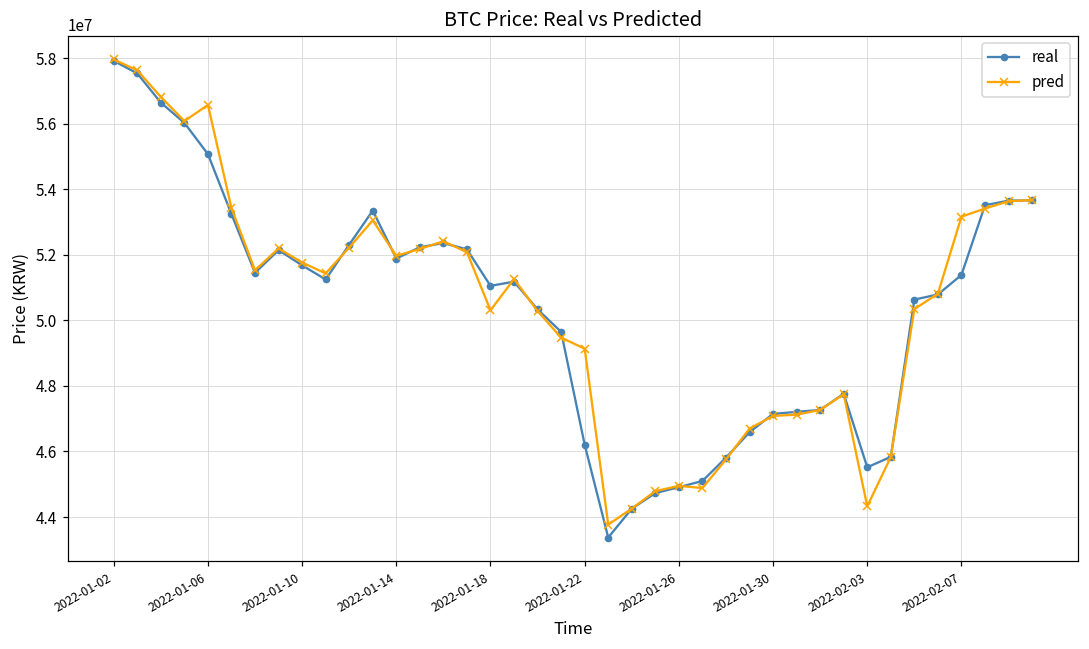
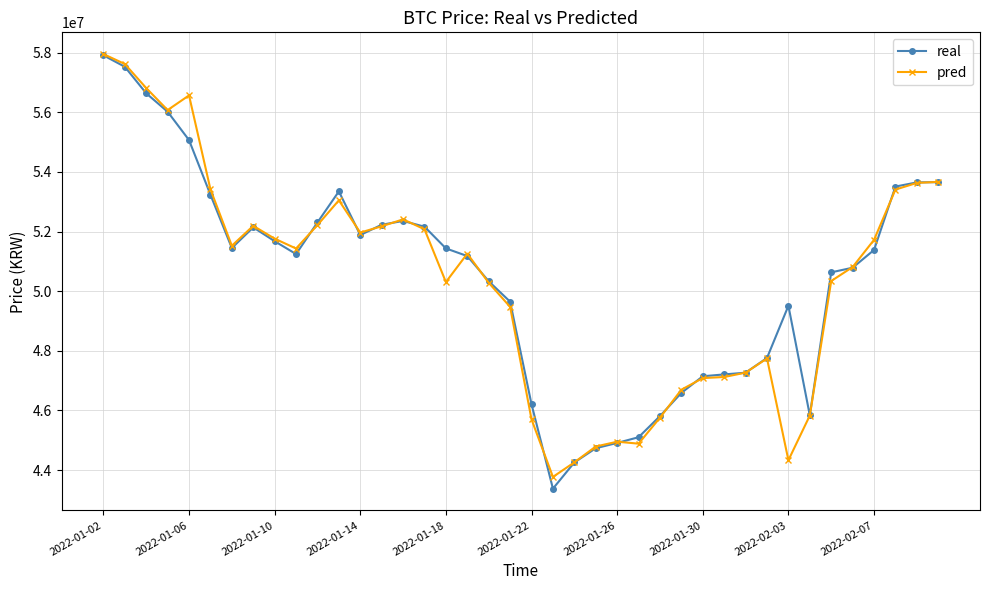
real, 2022-01-18: 51100000 -> 51400000
pred, 2022-01-22: 49100000 -> 45700000
real, 2022-02-03: 45500000 -> 49500000
pred, 2022-02-07: 53200000 -> 51700000
